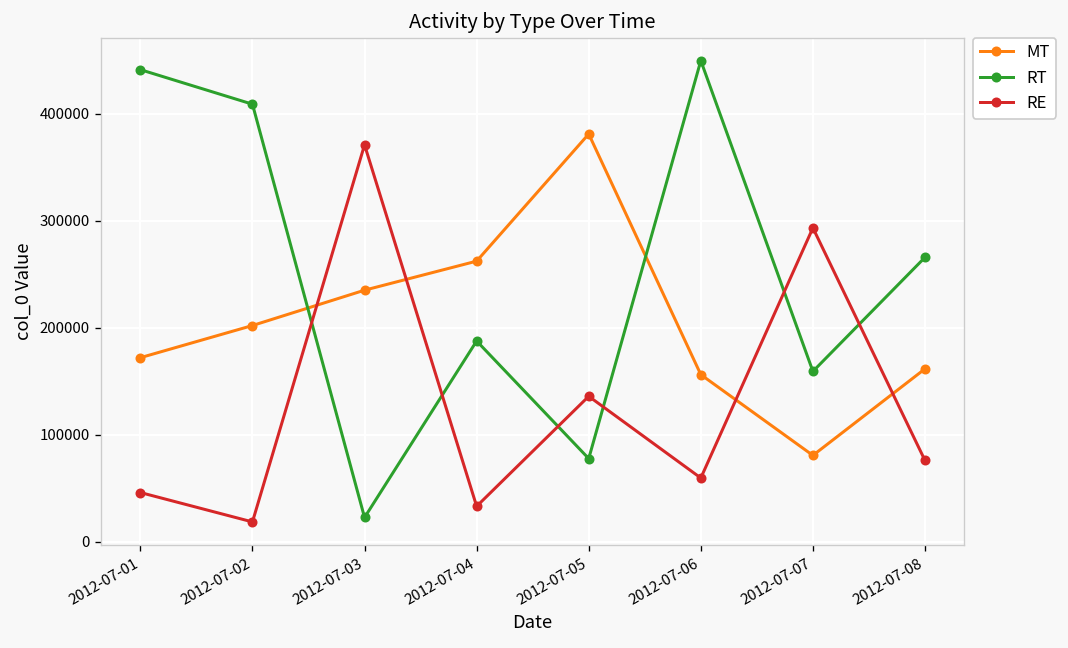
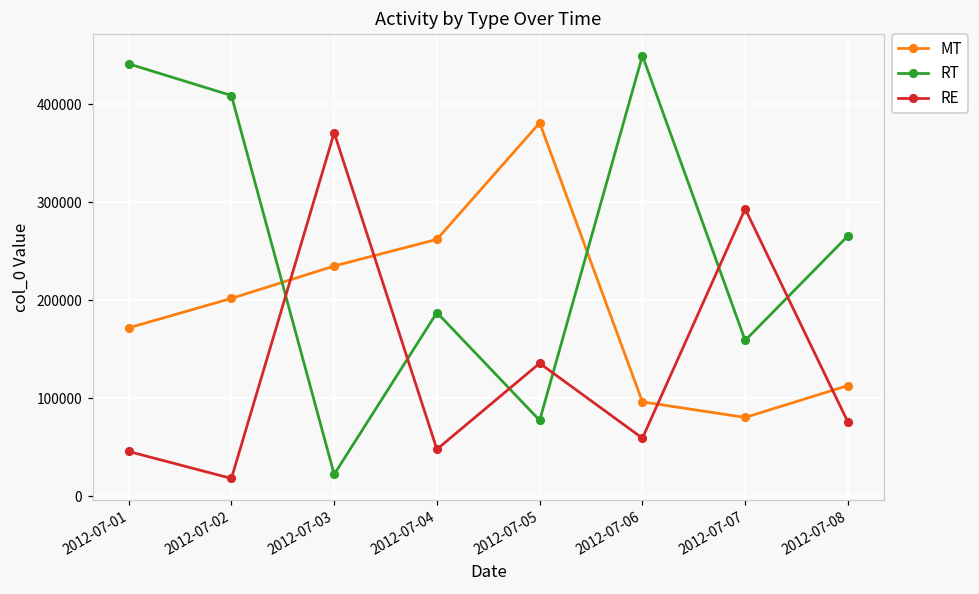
RE, 2012-07-04: 30000 -> 50000
MT, 2012-07-06: 160000 -> 100000
MT, 2012-07-08: 160000 -> 110000
